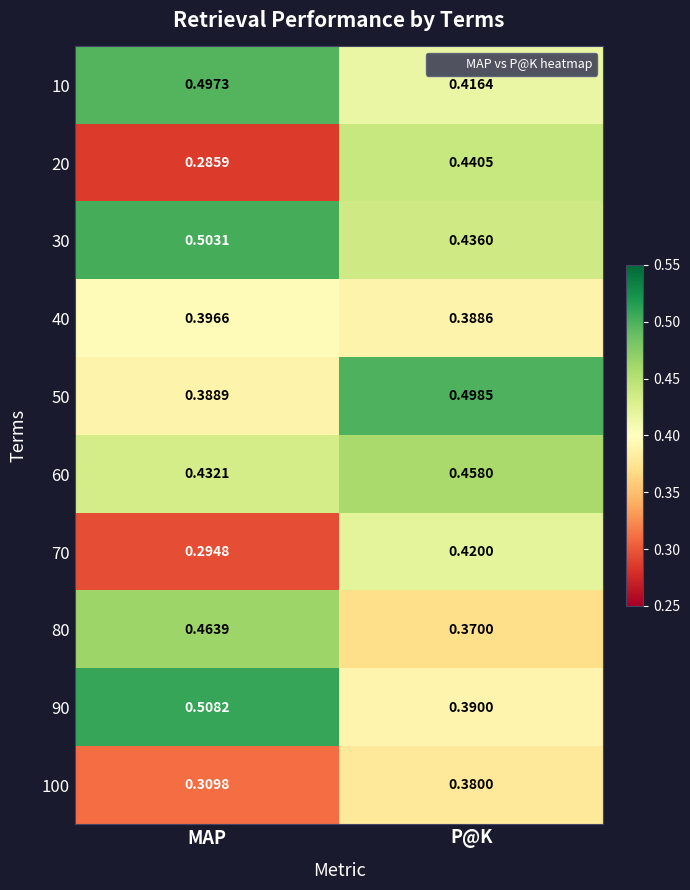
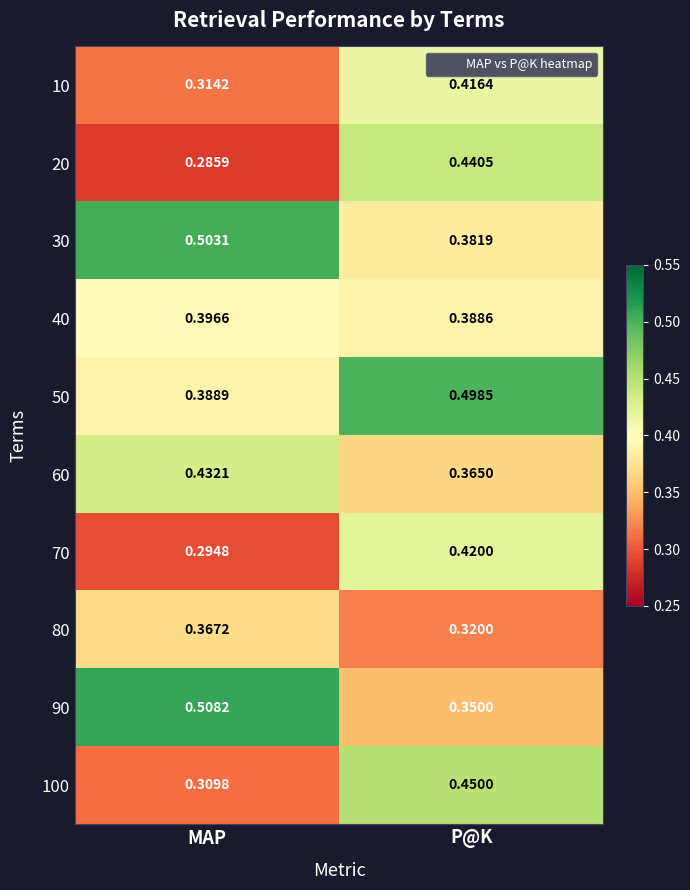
10, MAP: 0.4973 -> 0.3142
30, P@K: 0.4360 -> 0.3819
60, P@K: 0.4580 -> 0.3650
80, MAP: 0.4639 -> 0.3672
80, P@K: 0.3700 -> 0.3200
90, P@K: 0.3900 -> 0.3500
100, P@K: 0.3800 -> 0.4500
